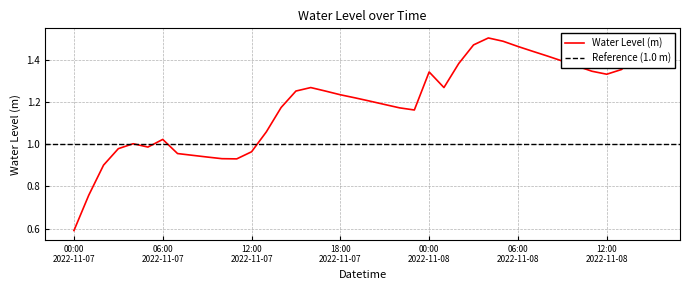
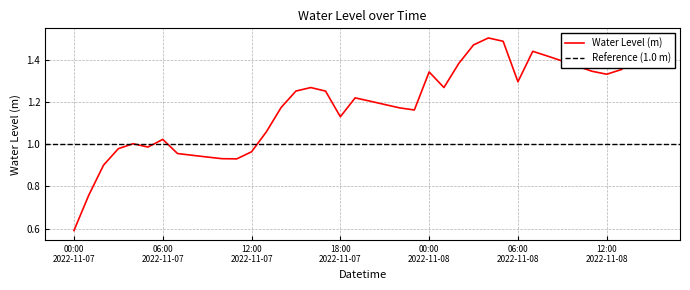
18:00 2022-11-07: 1.23 -> 1.13
06:00 2022-11-08: 1.46 -> 1.30
